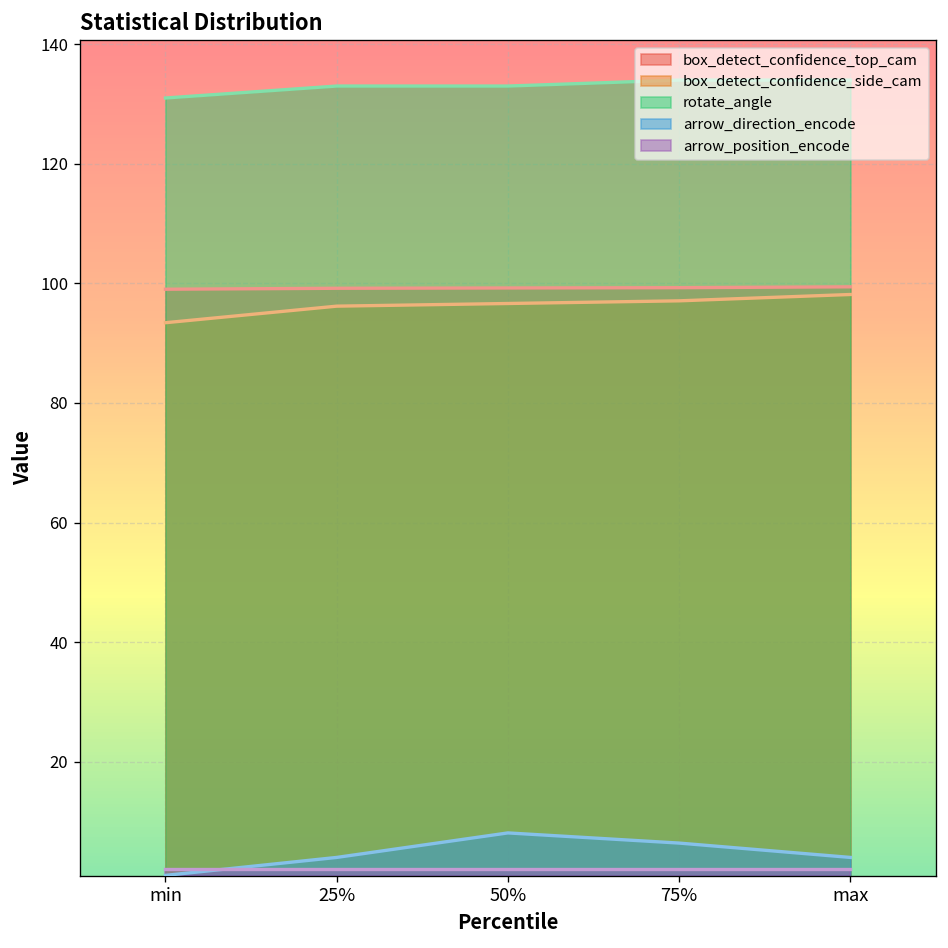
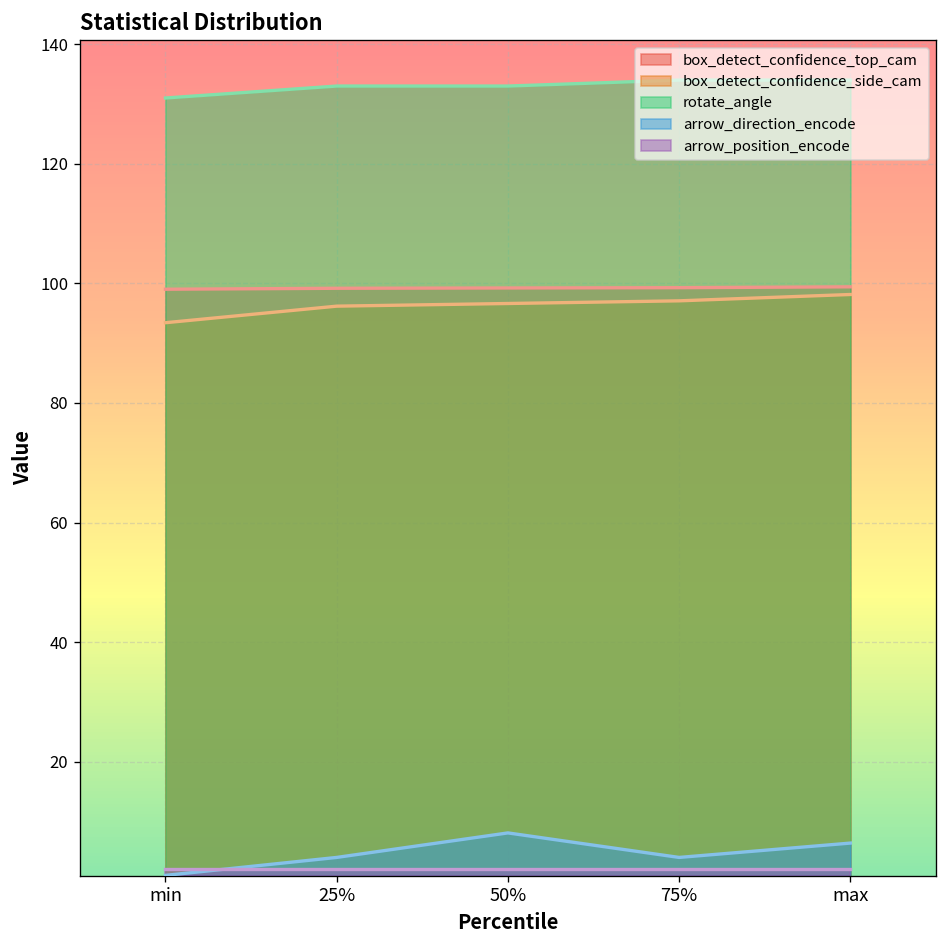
arrow_direction_encode, 75%: 6 -> 4
arrow_direction_encode, max: 4 -> 6
